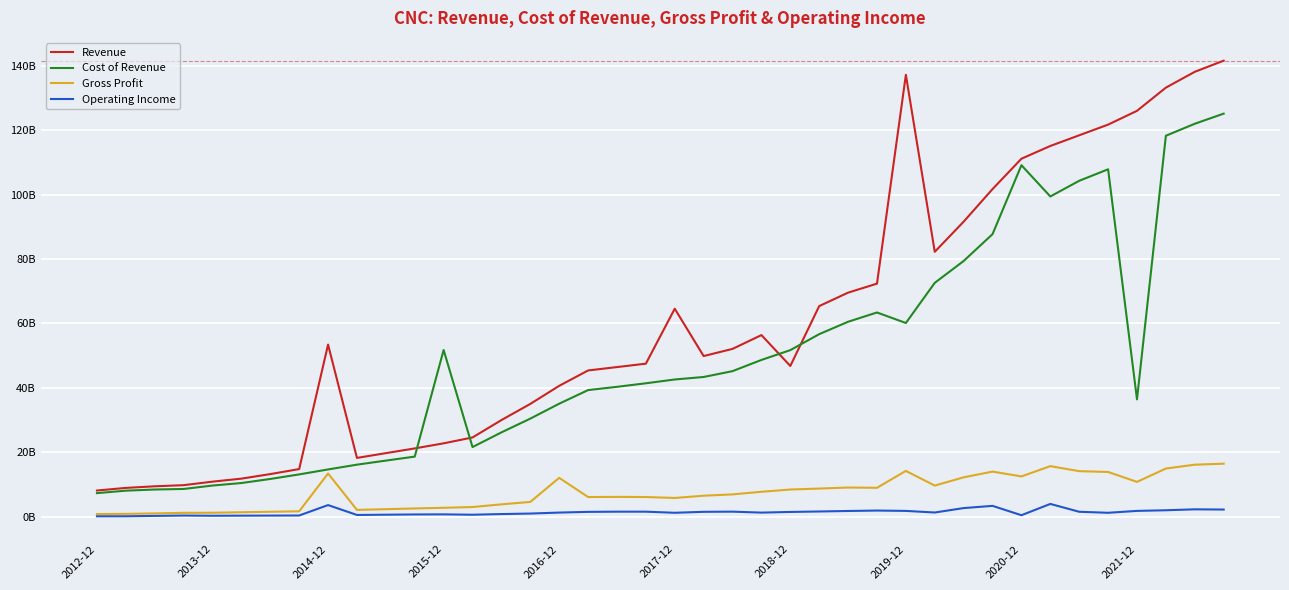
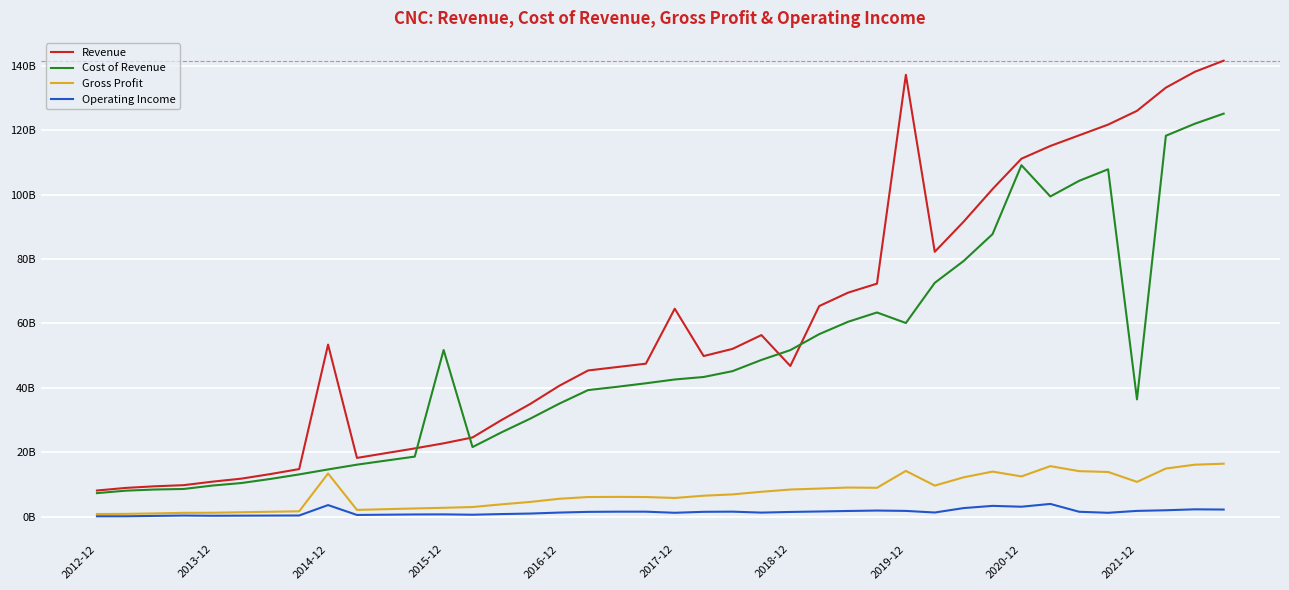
Gross Profit, 2016-12: 12000000000 -> 6000000000
Operating Income, 2020-12: 0 -> 3000000000
